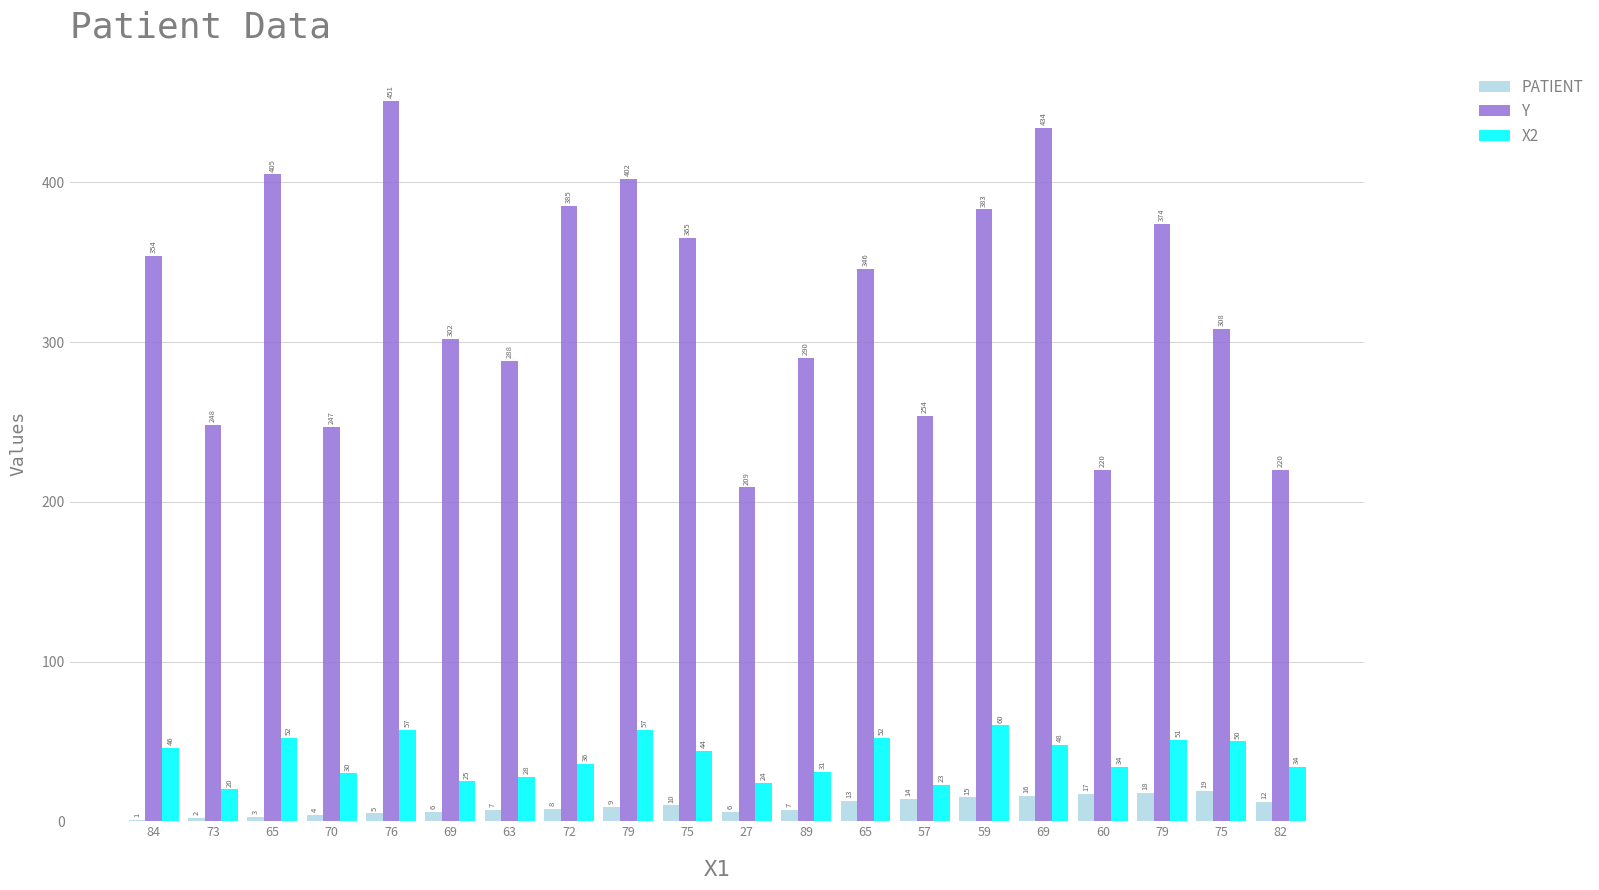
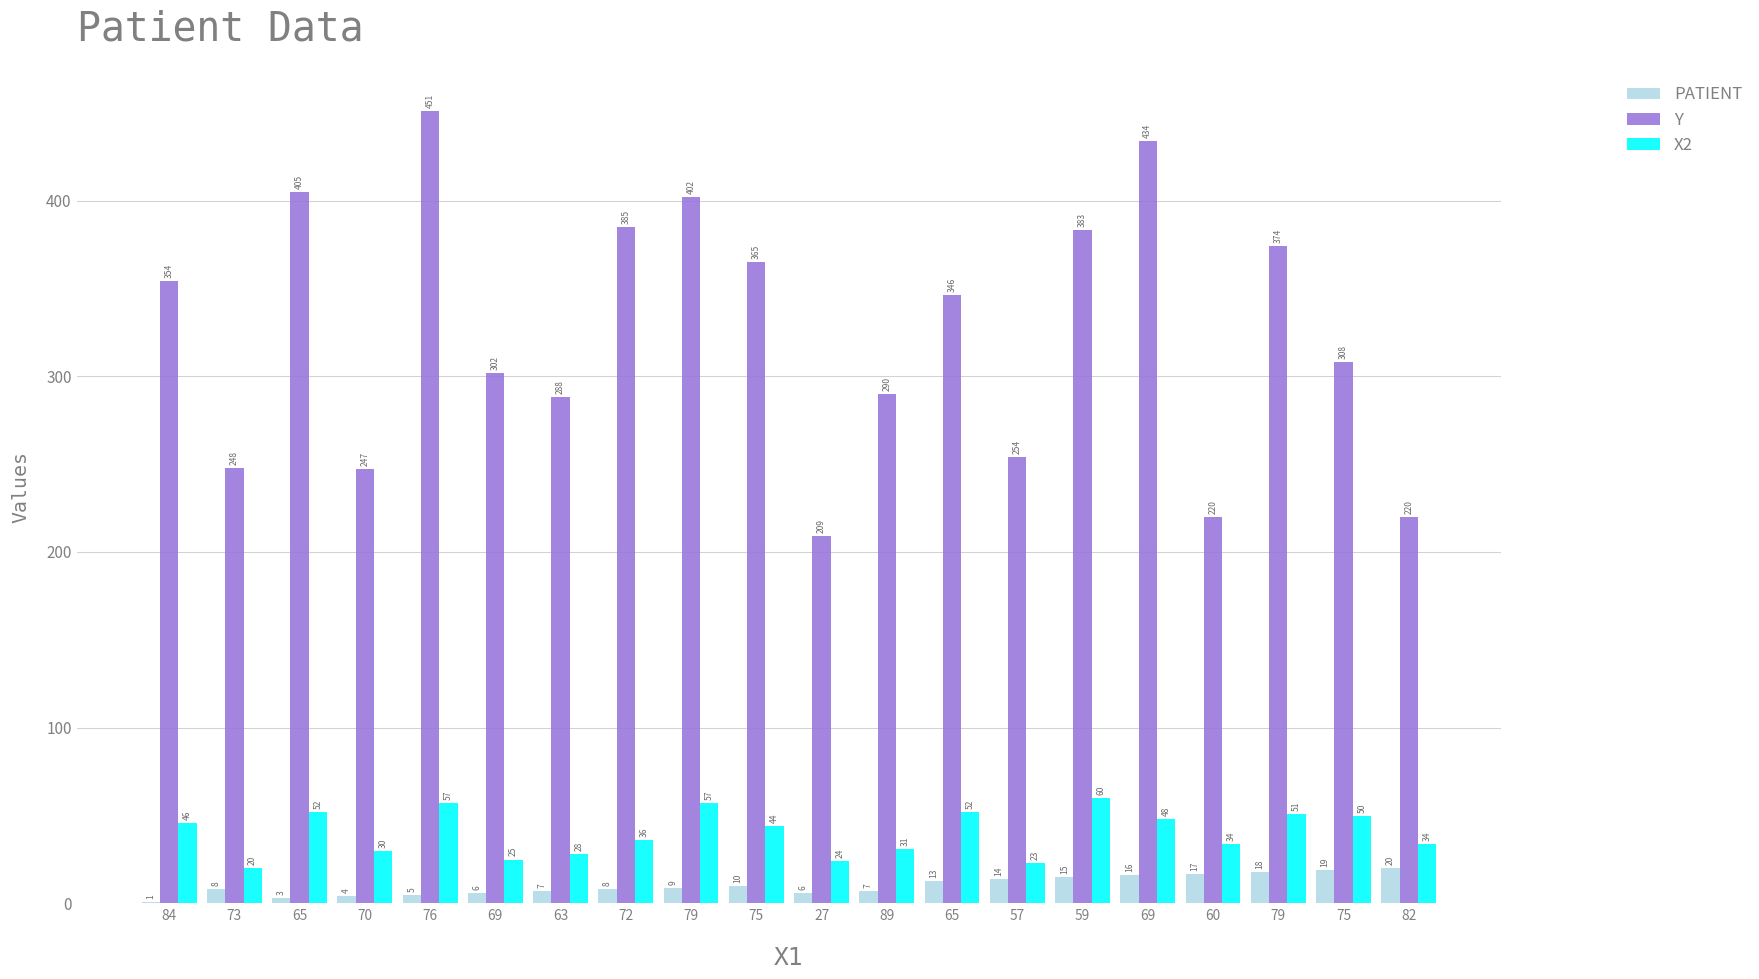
PATIENT, 73: 2 -> 8
PATIENT, 82: 12 -> 20
